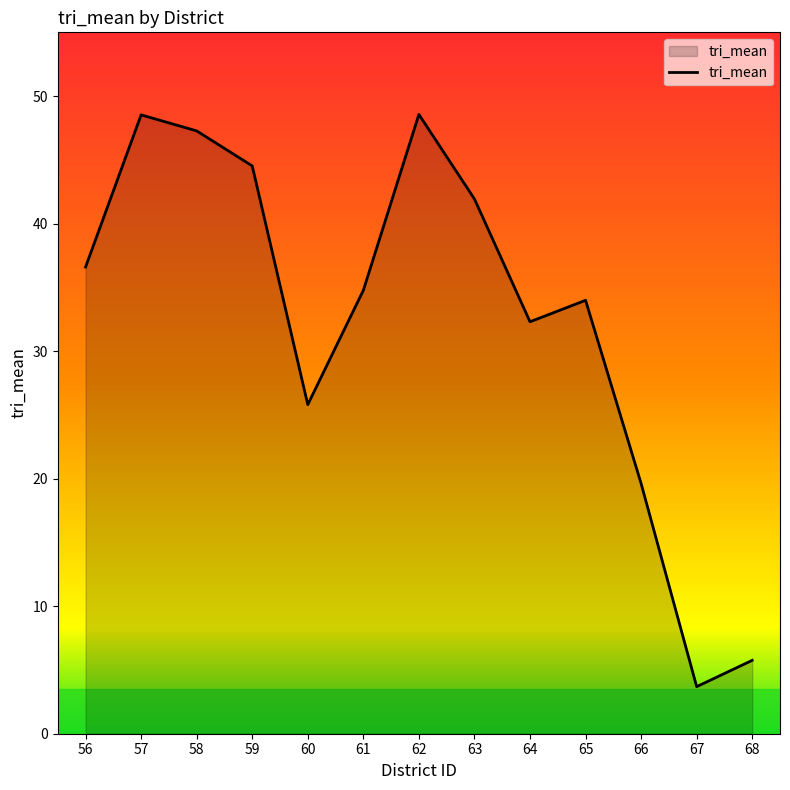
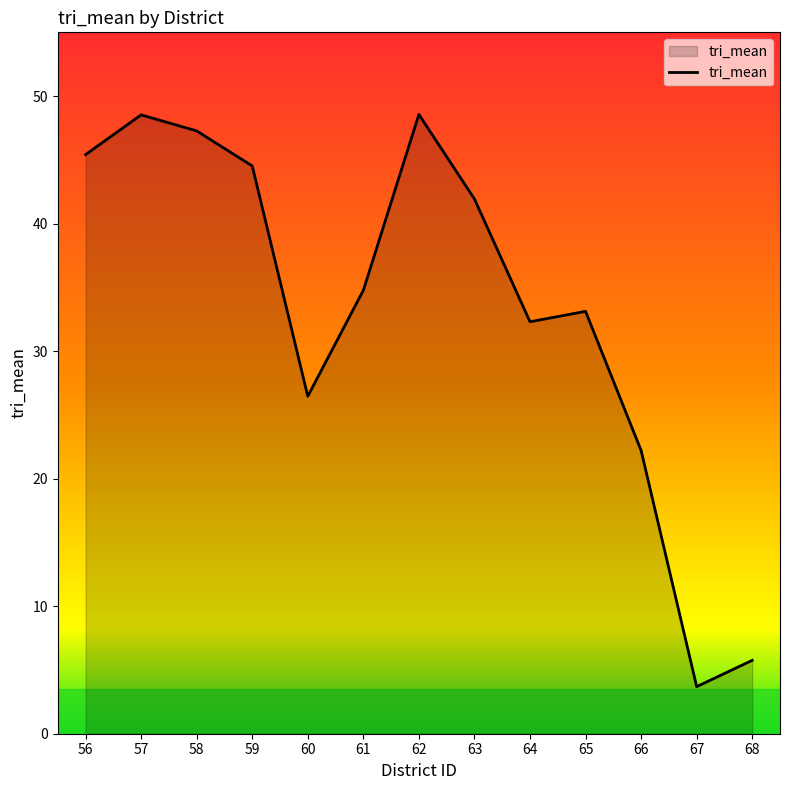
56: 36.6 -> 45.4
60: 25.8 -> 26.5
65: 34.0 -> 33.1
66: 19.6 -> 22.2
